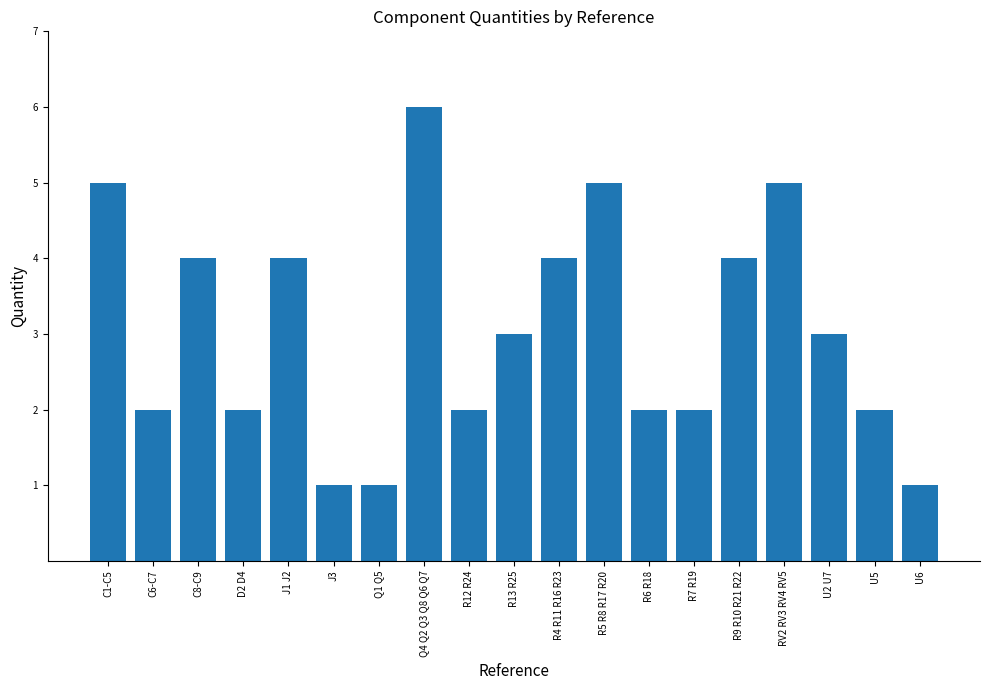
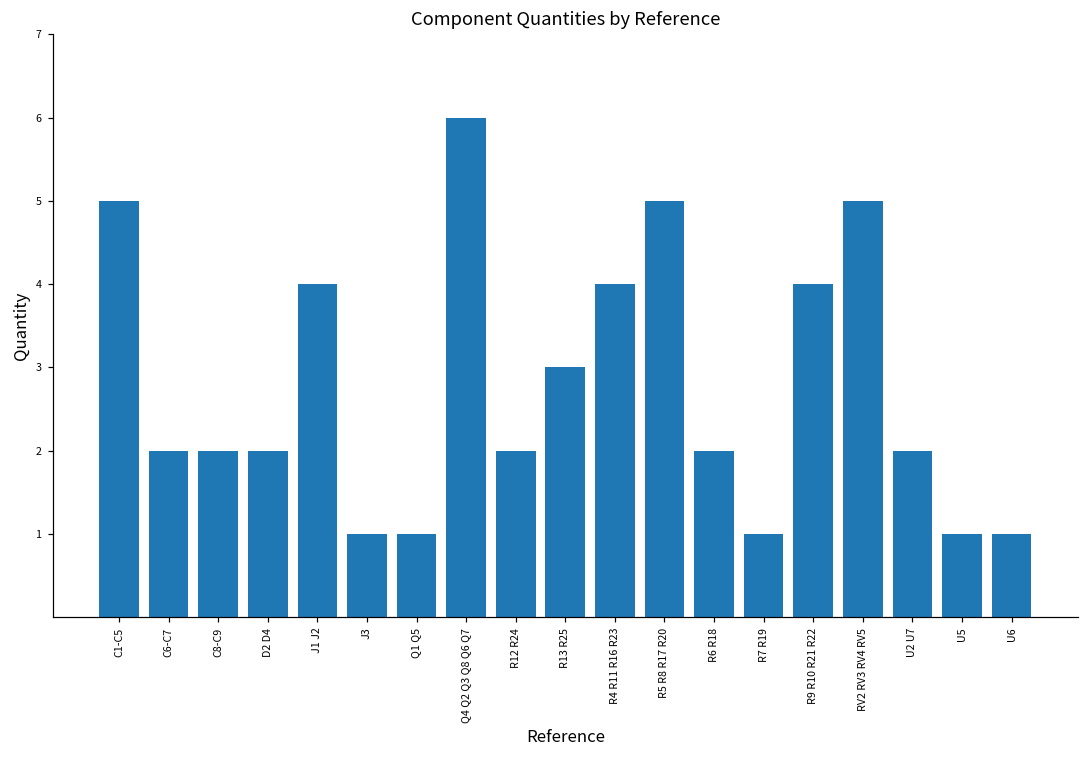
C8-C9: 4 -> 2
R7 R19: 2 -> 1
U2 U7: 3 -> 2
U5: 2 -> 1
